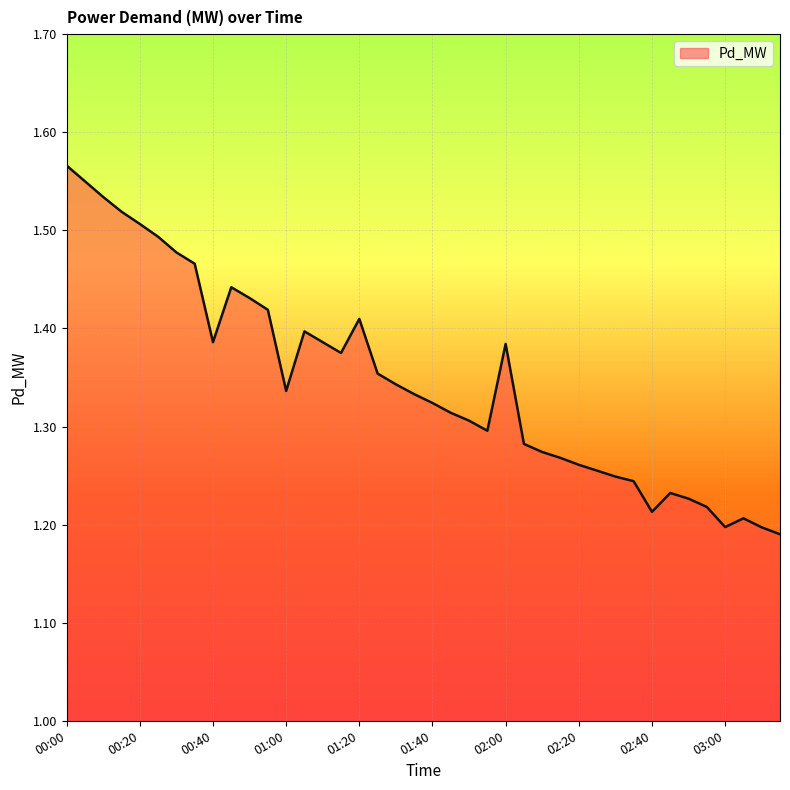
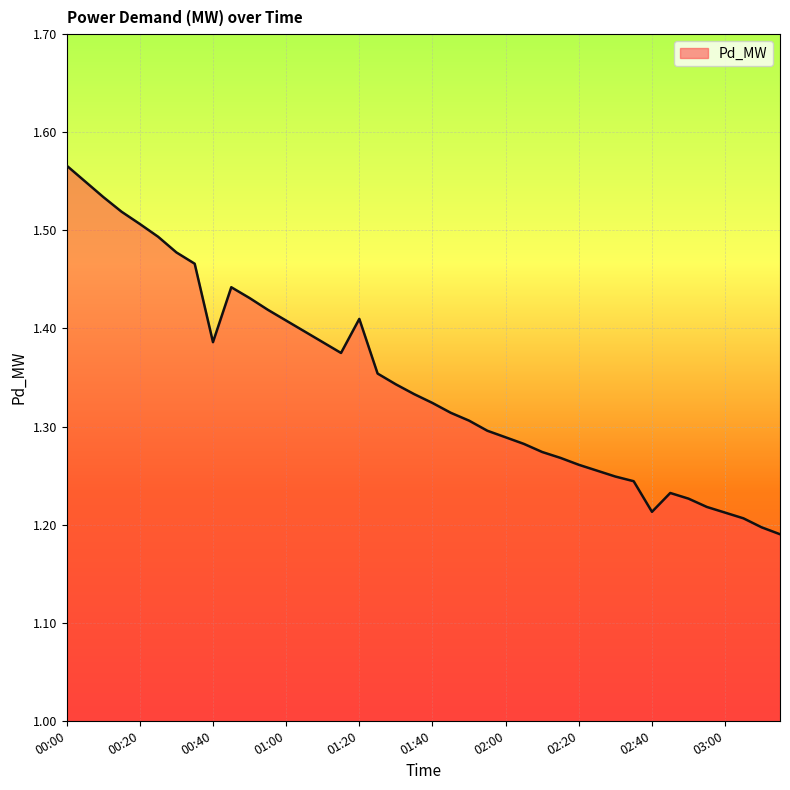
01:00: 1.34 -> 1.41
02:00: 1.38 -> 1.29
03:00: 1.20 -> 1.21
